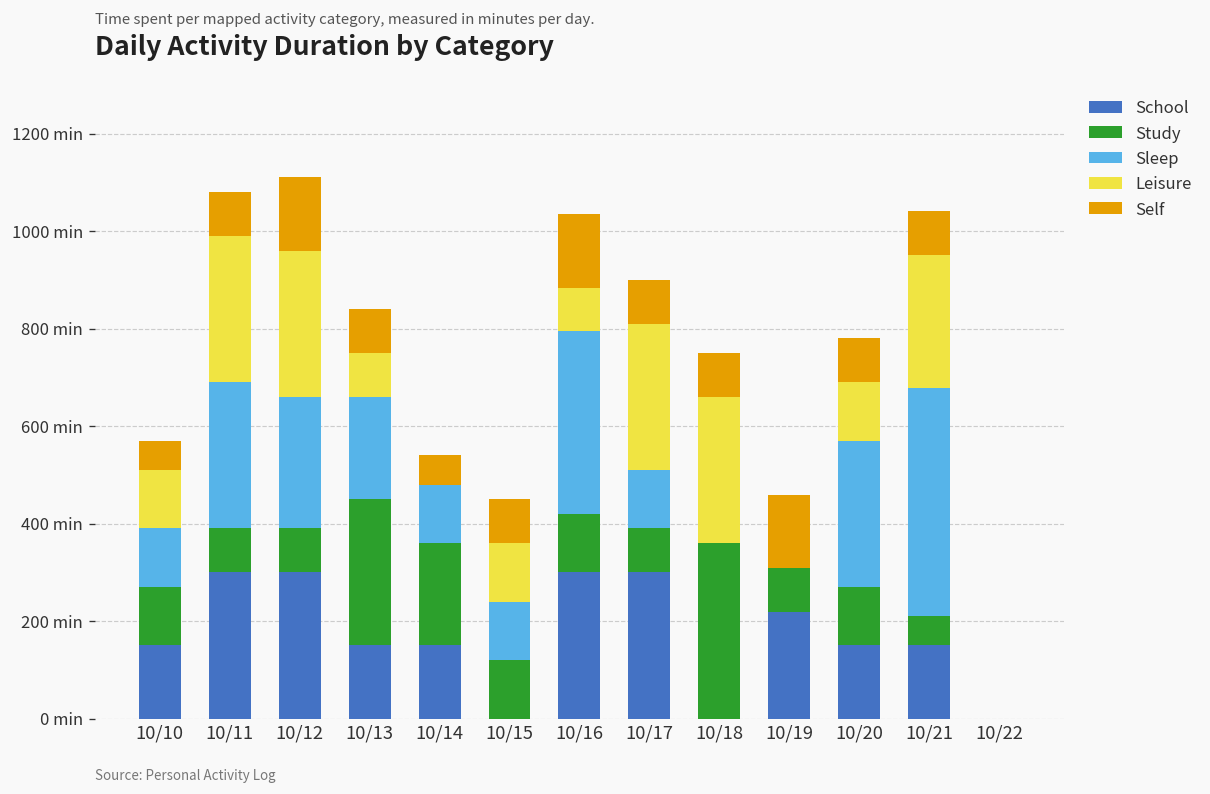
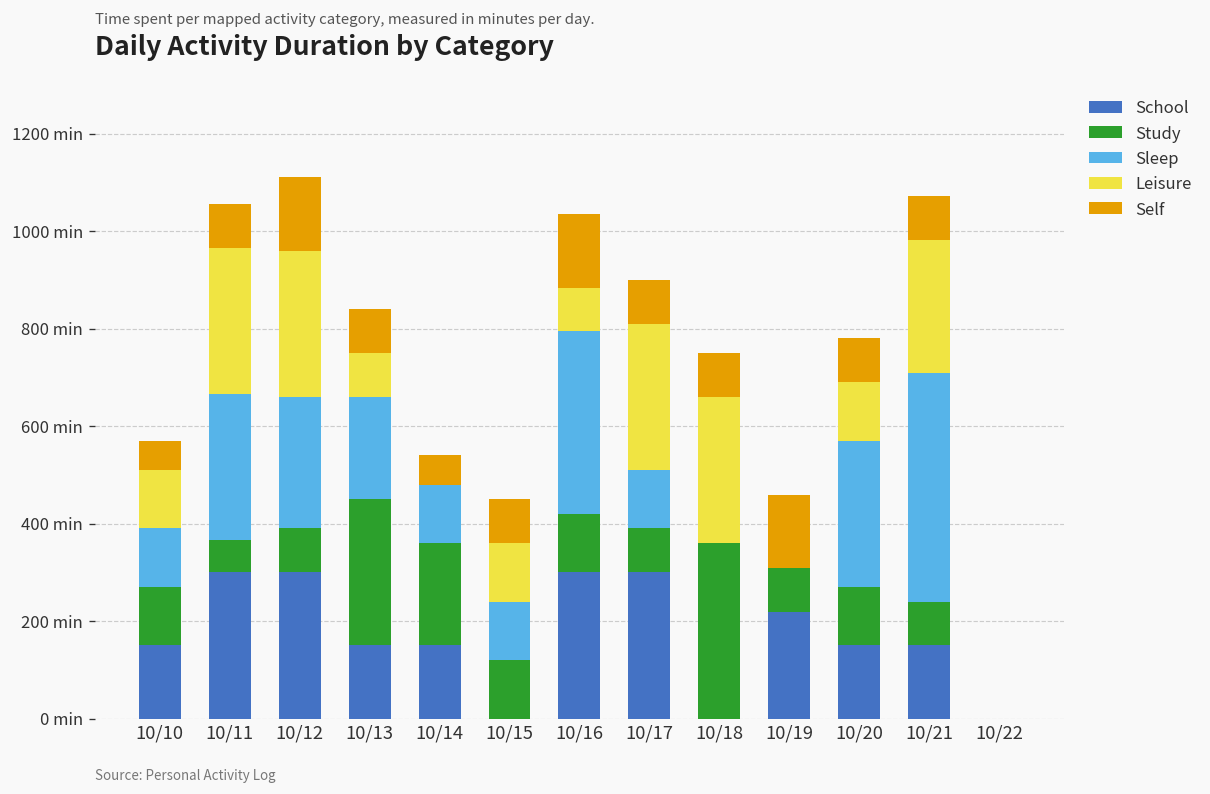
Study, 10/11: 90 min -> 70 min
Study, 10/21: 60 min -> 90 min
